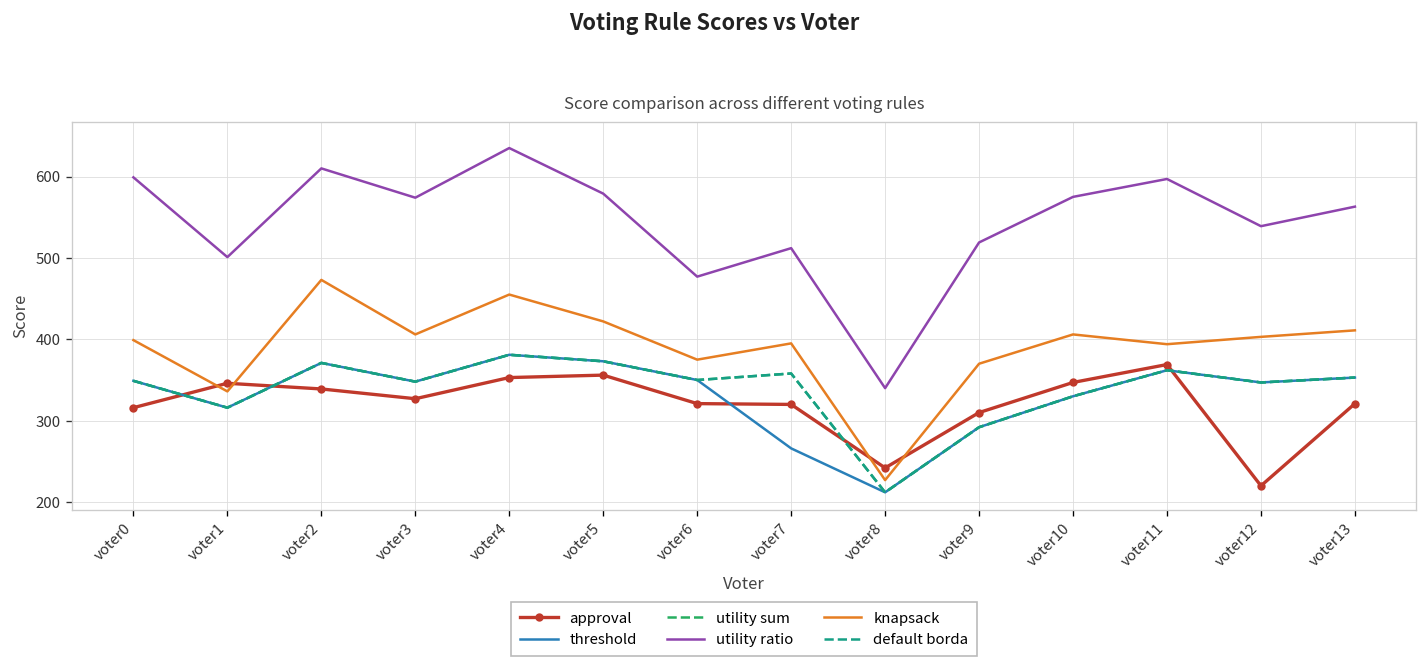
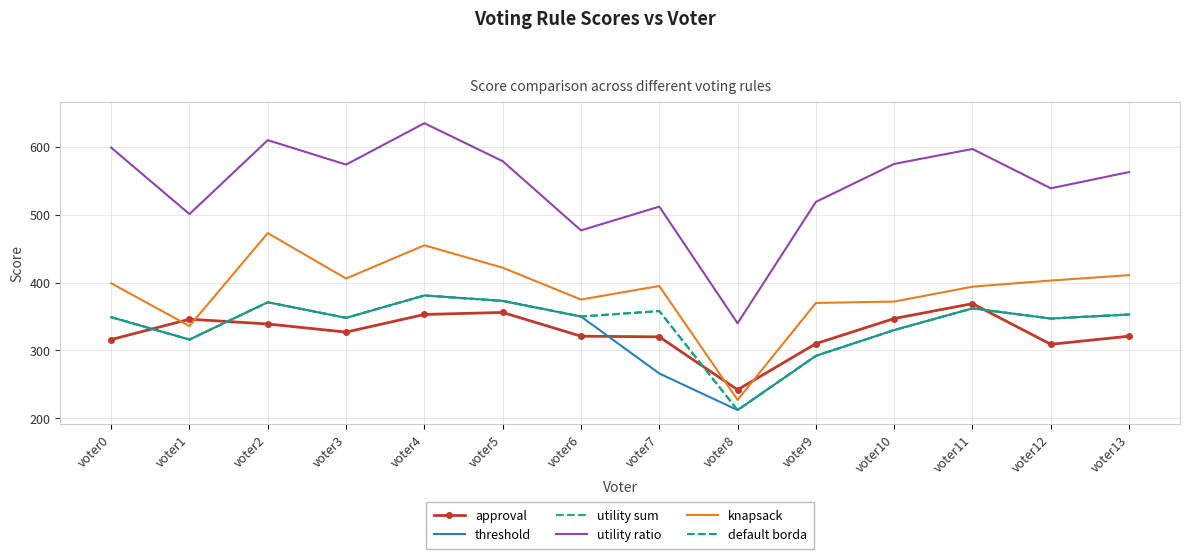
knapsack, voter10: 410 -> 370
approval, voter12: 220 -> 310
